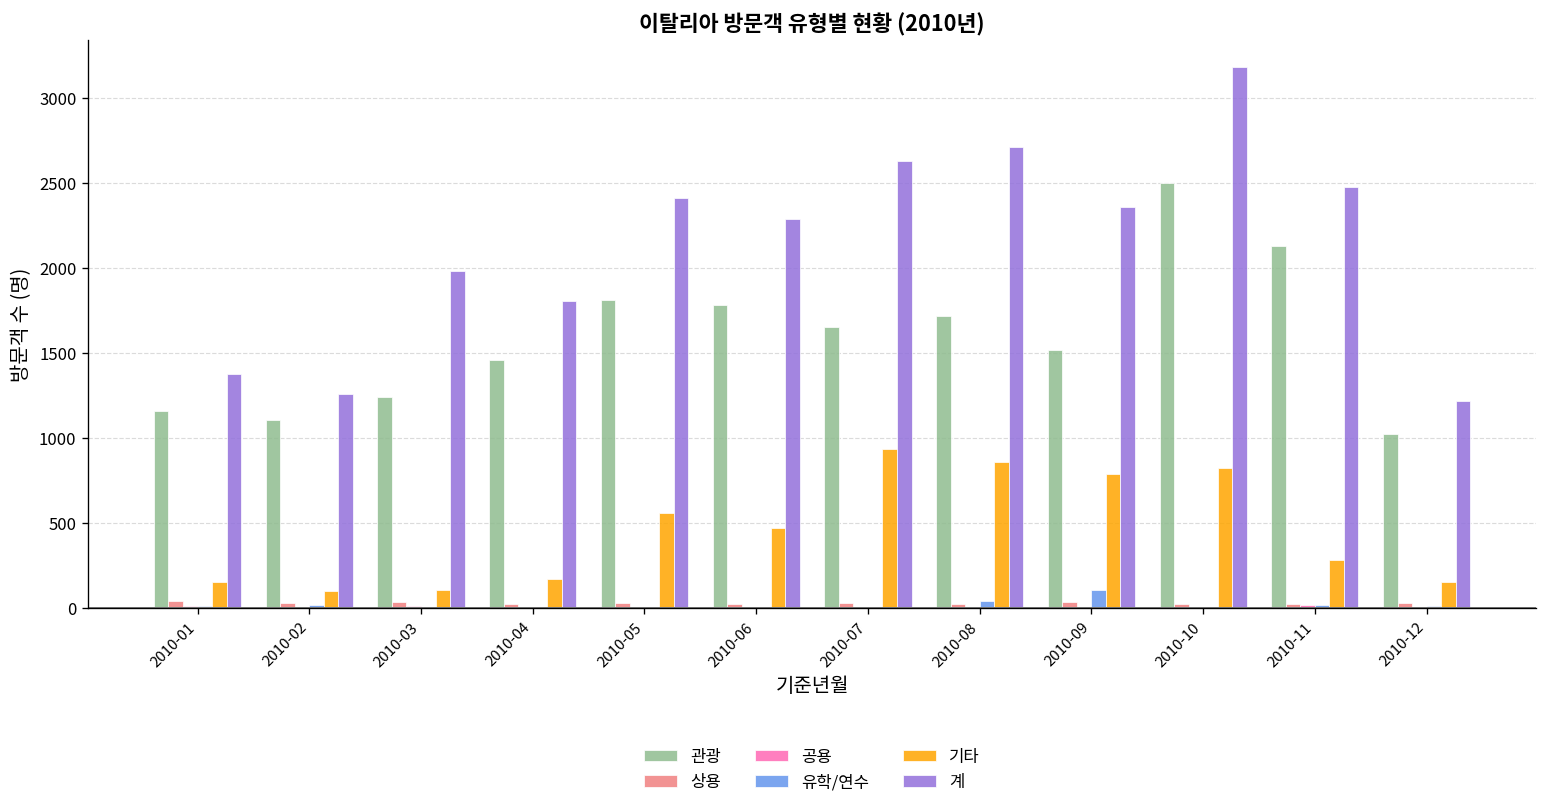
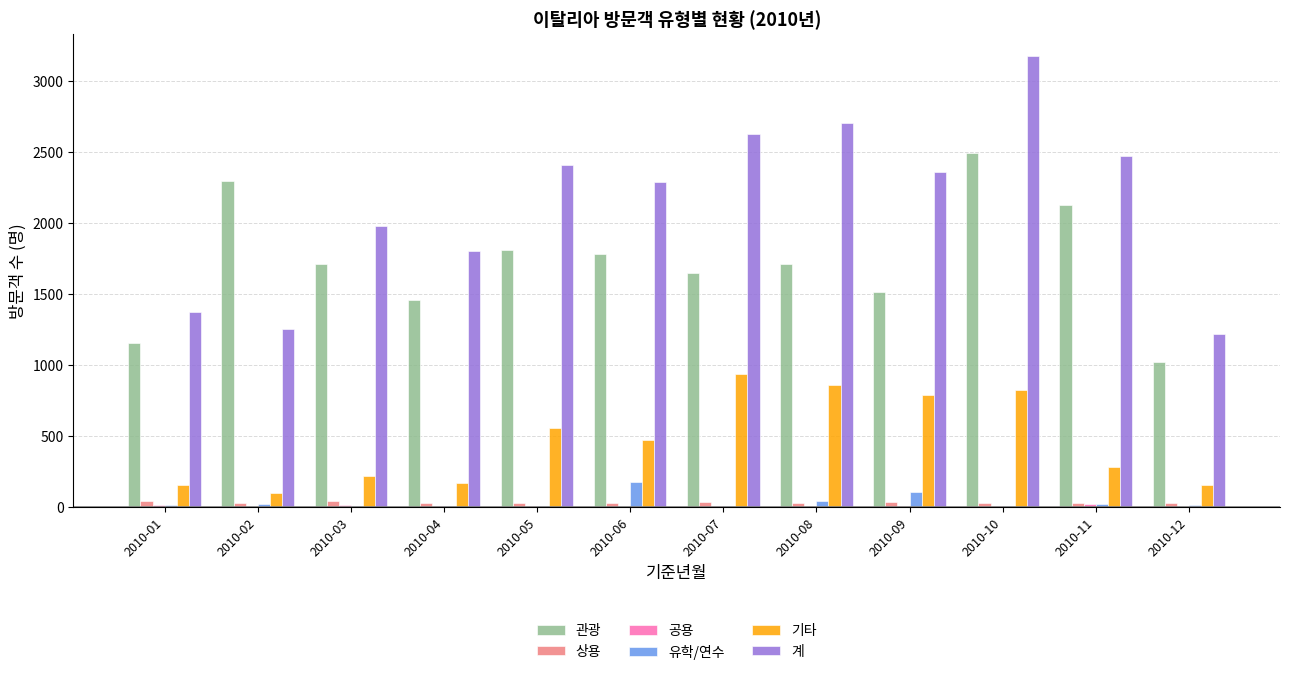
관광, 2010-02: 1110 -> 2300
관광, 2010-03: 1240 -> 1710
기타, 2010-03: 110 -> 220
유학/연수, 2010-06: 10 -> 180
